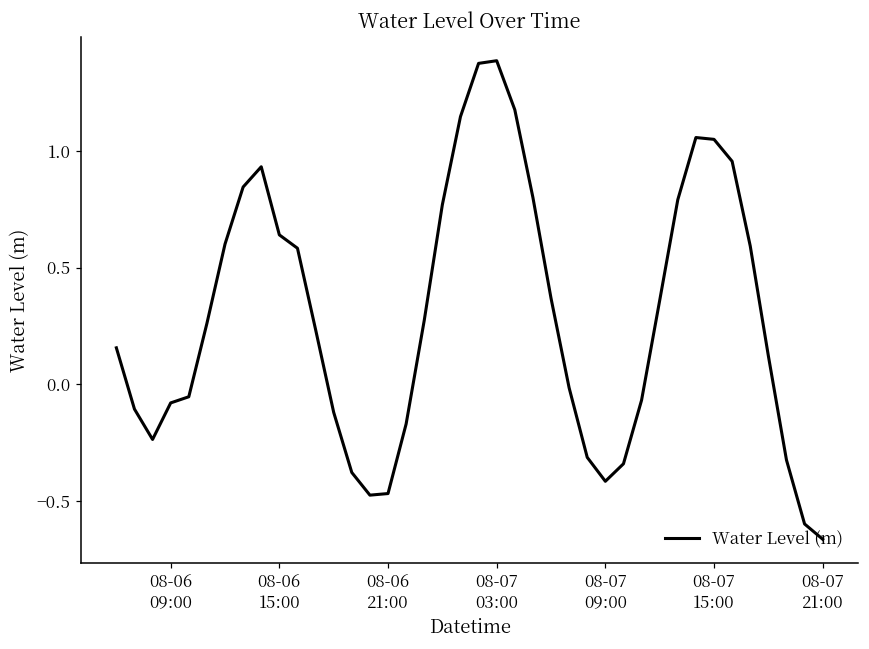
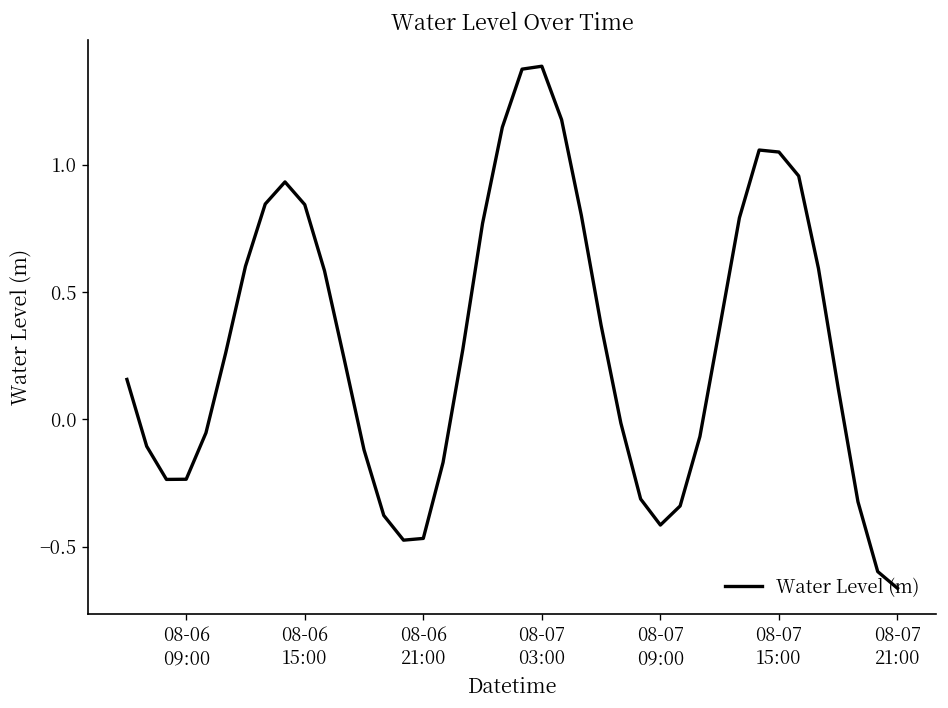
08-06 09:00: -0.08 -> -0.23
08-06 15:00: 0.64 -> 0.84
